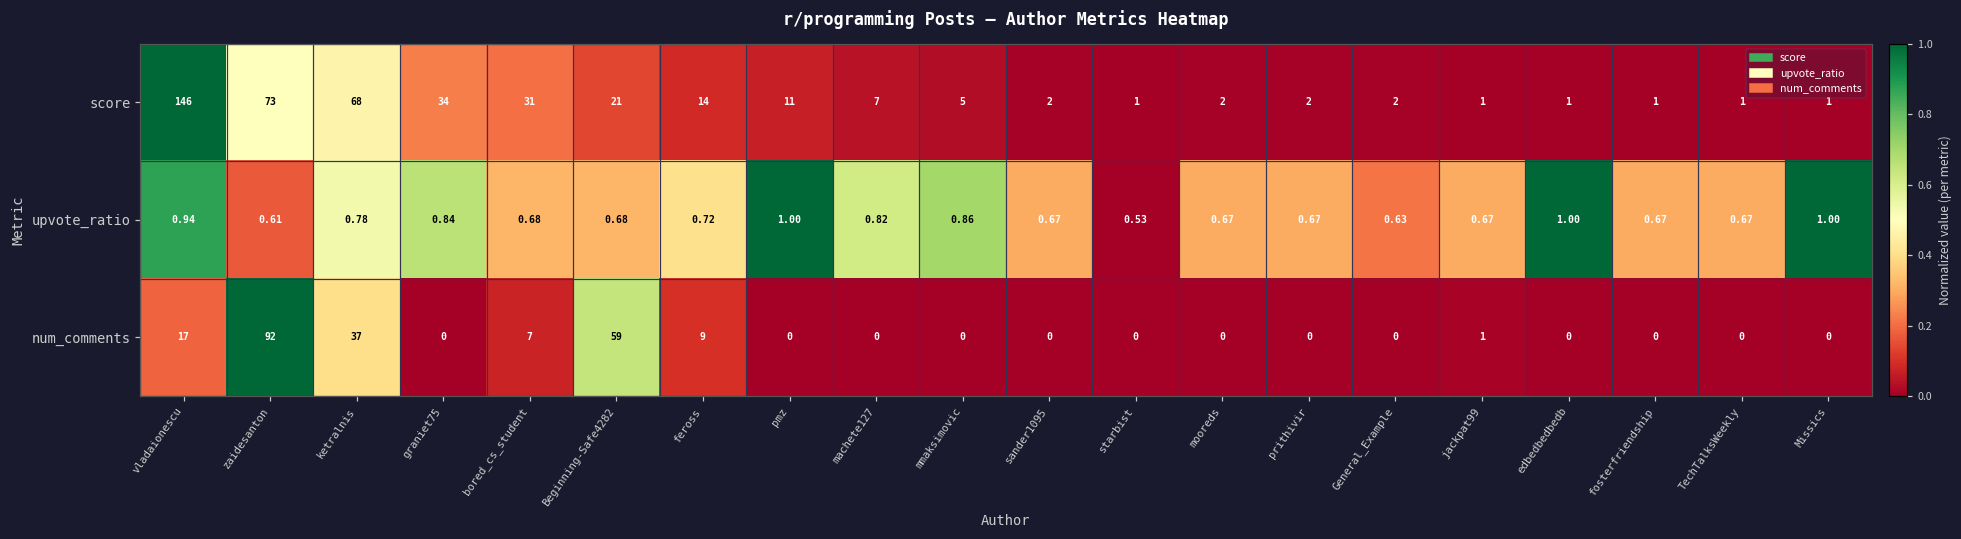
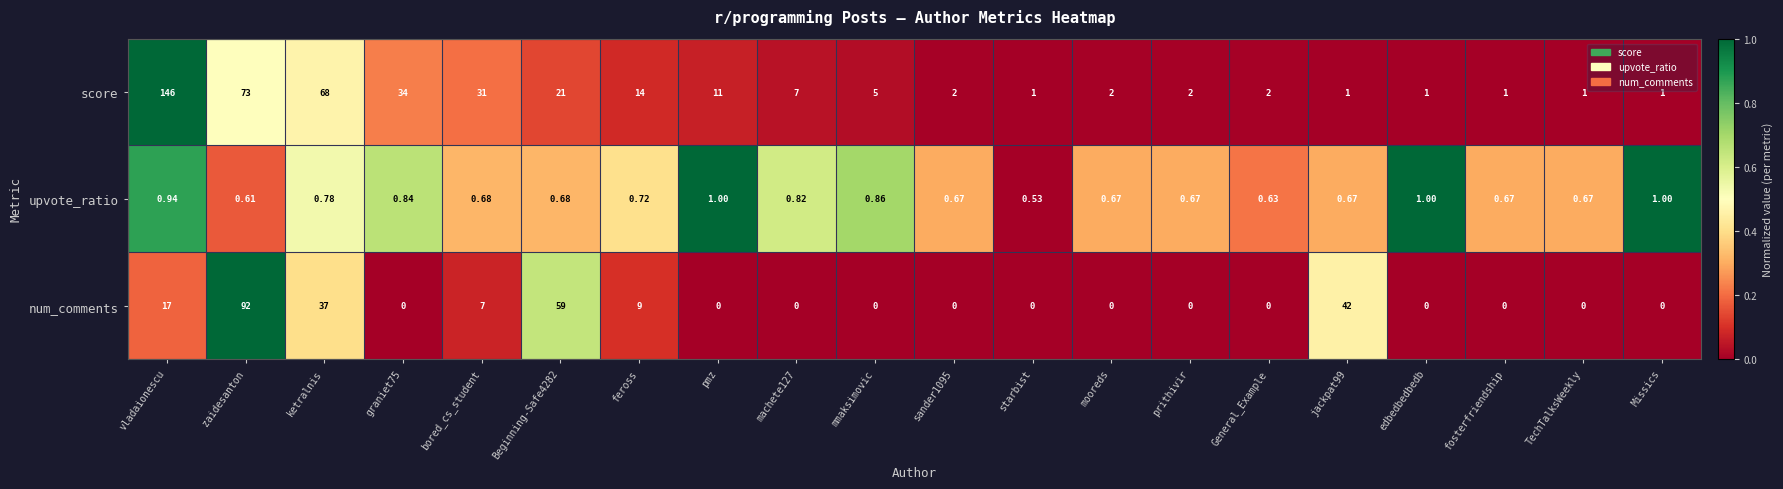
num_comments, jackpat99: 1 -> 42
